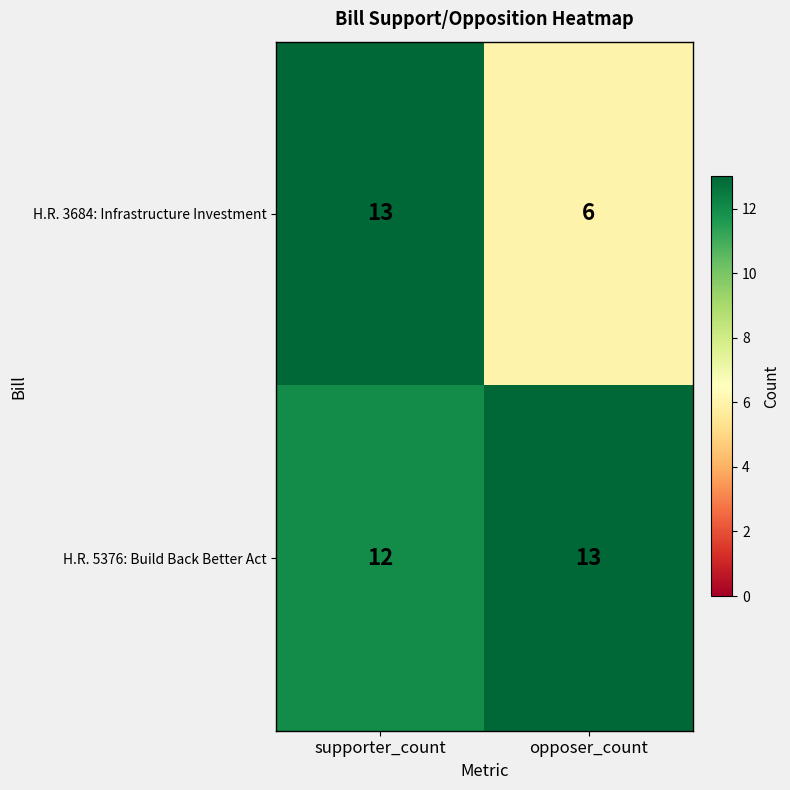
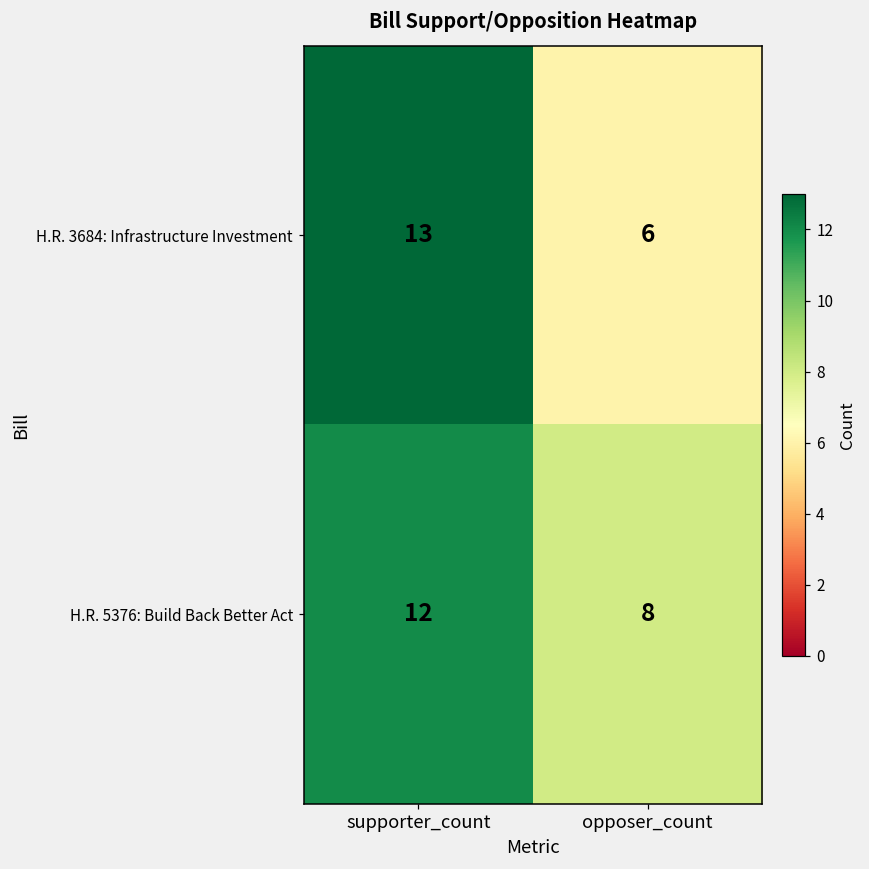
H.R. 5376: Build Back Better Act, opposer_count: 13 -> 8
